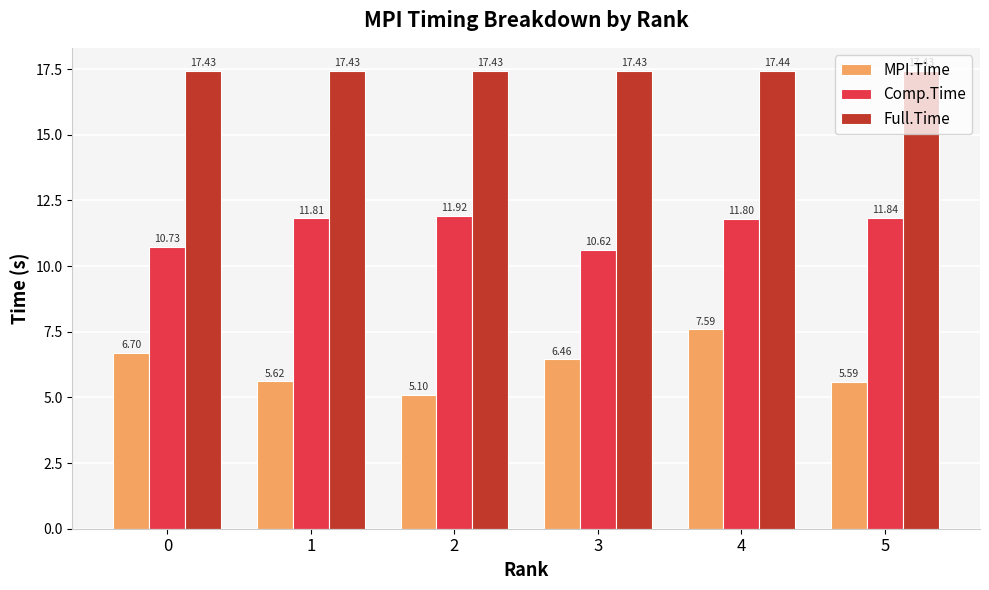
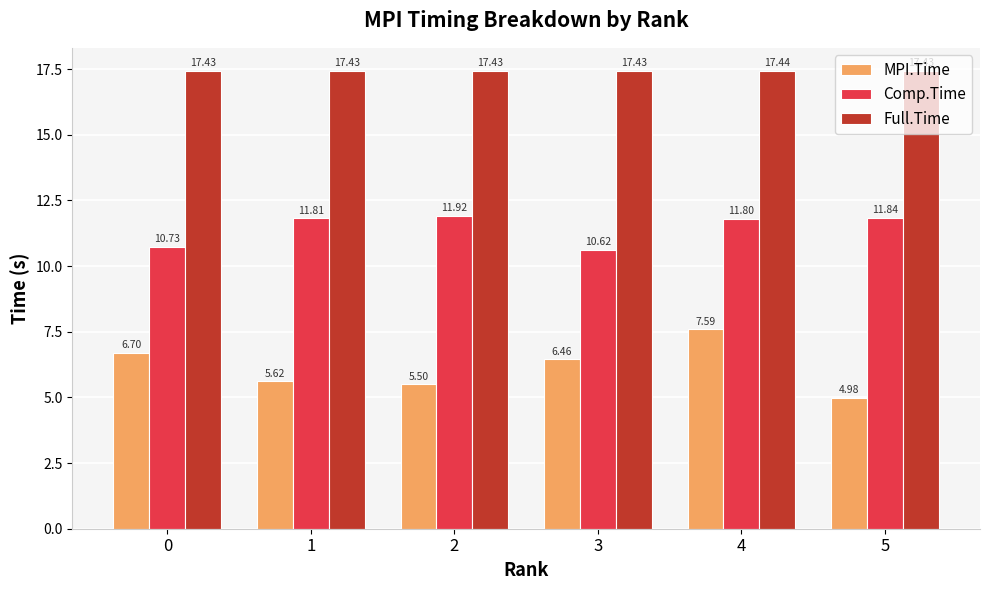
MPI.Time, 2: 5.10 -> 5.50
MPI.Time, 5: 5.59 -> 4.98
